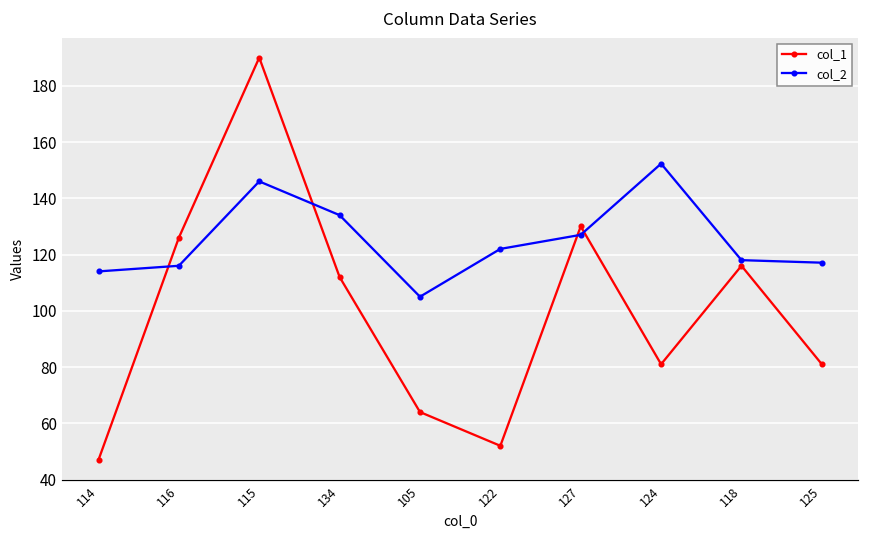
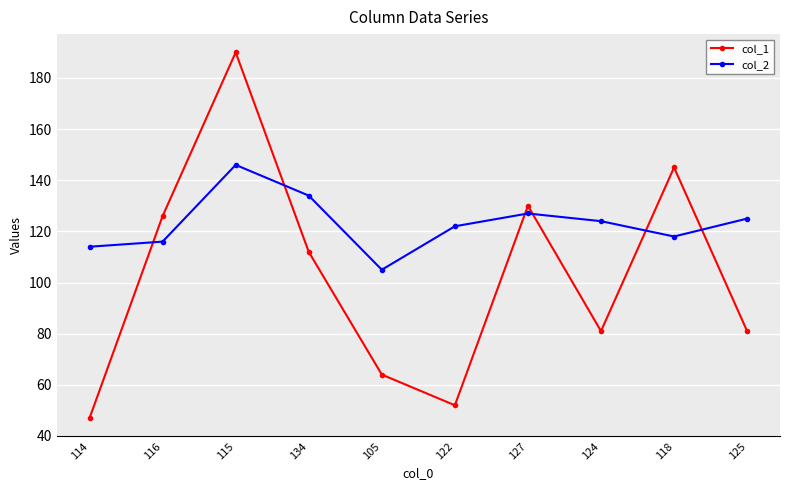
col_2, 124: 152 -> 124
col_1, 118: 116 -> 145
col_2, 125: 117 -> 125
